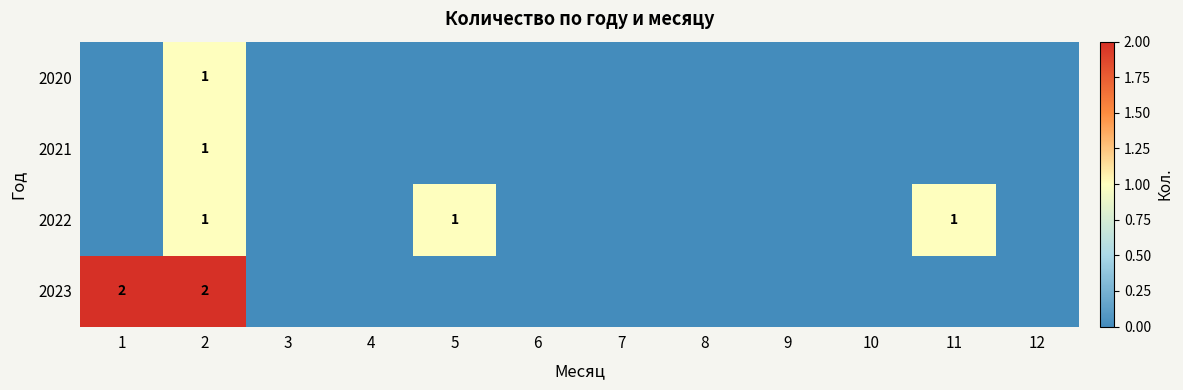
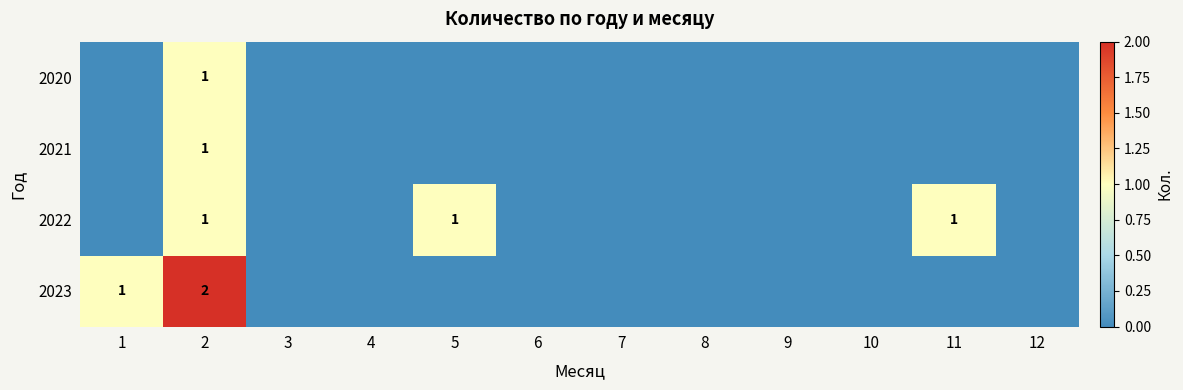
2023, 1: 2 -> 1
